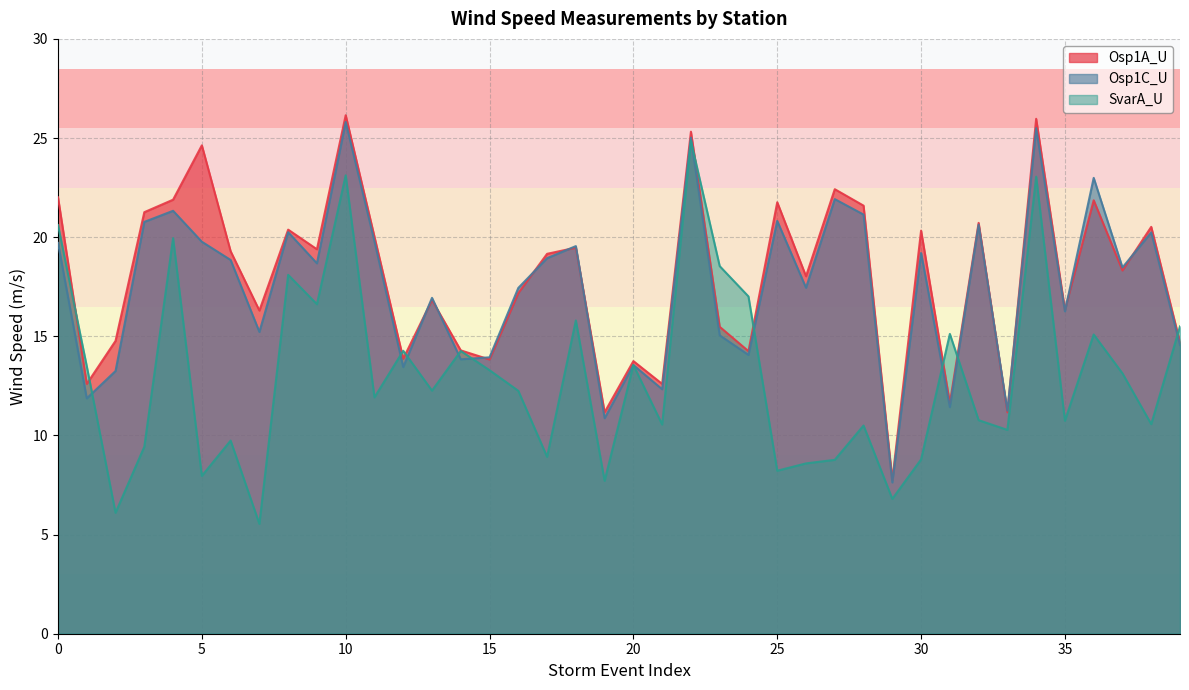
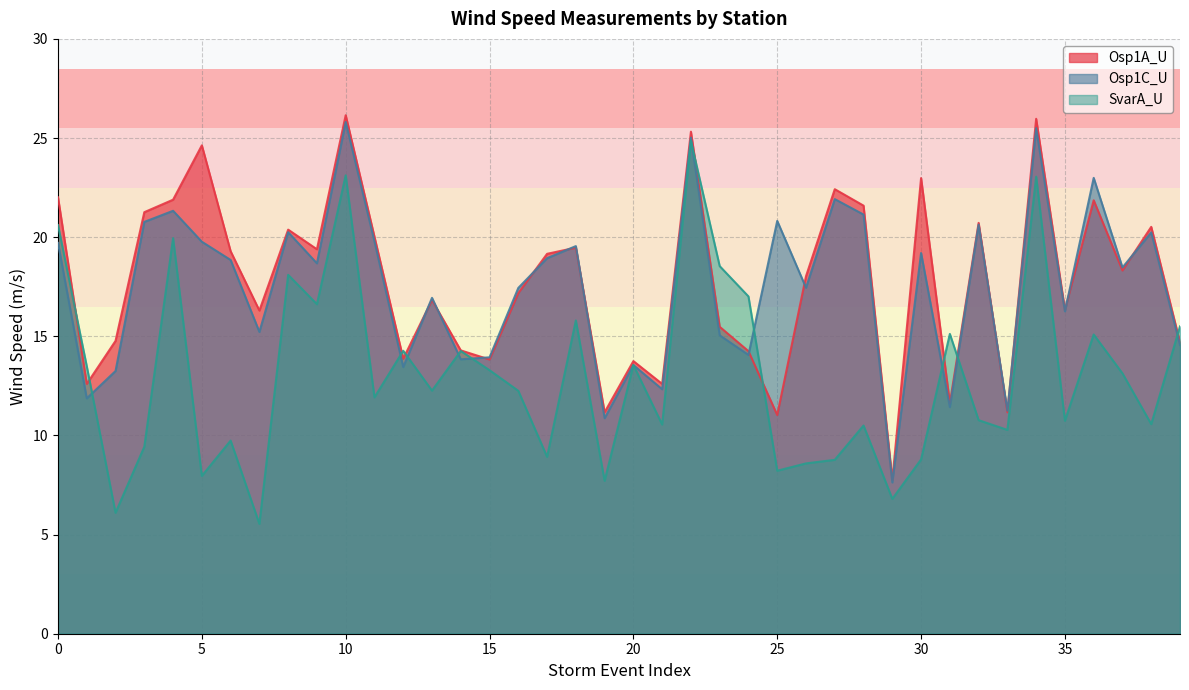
Osp1A_U, 25: 21.8 -> 11.0
Osp1A_U, 30: 20.3 -> 23.0
